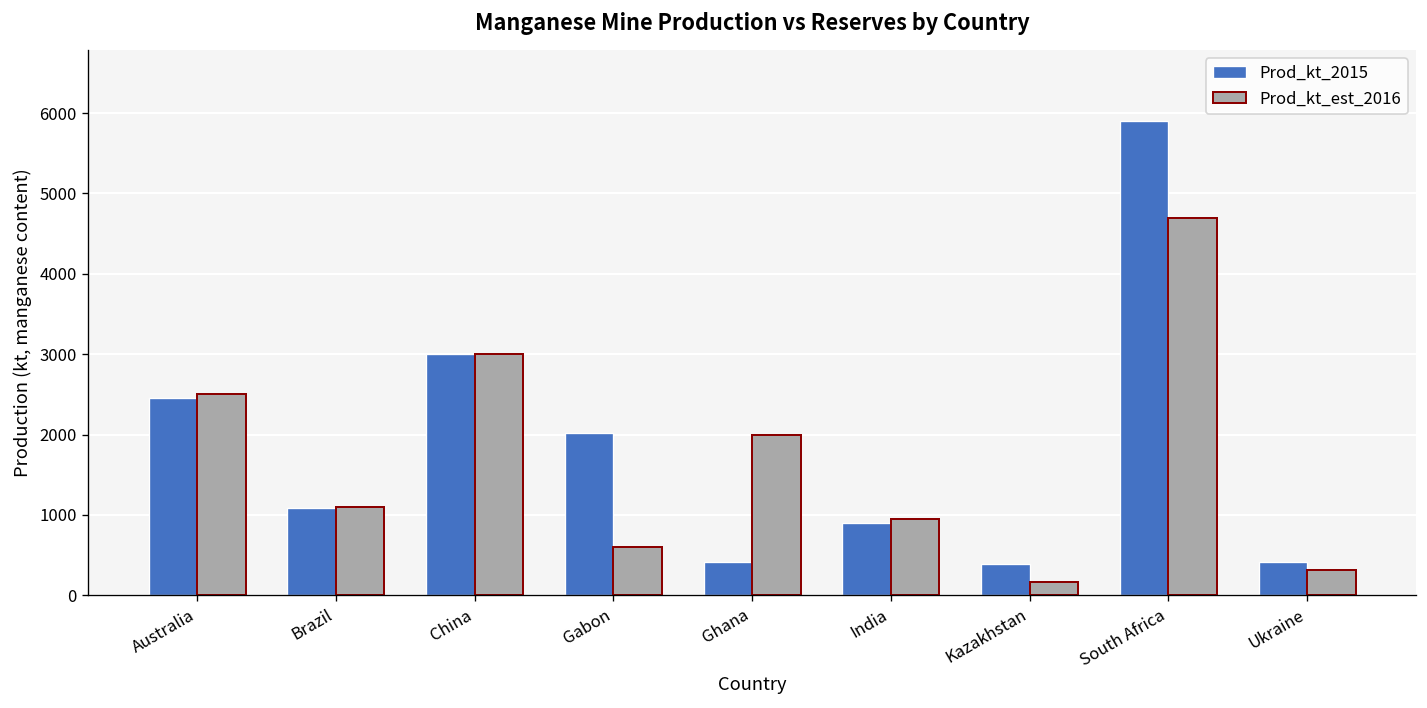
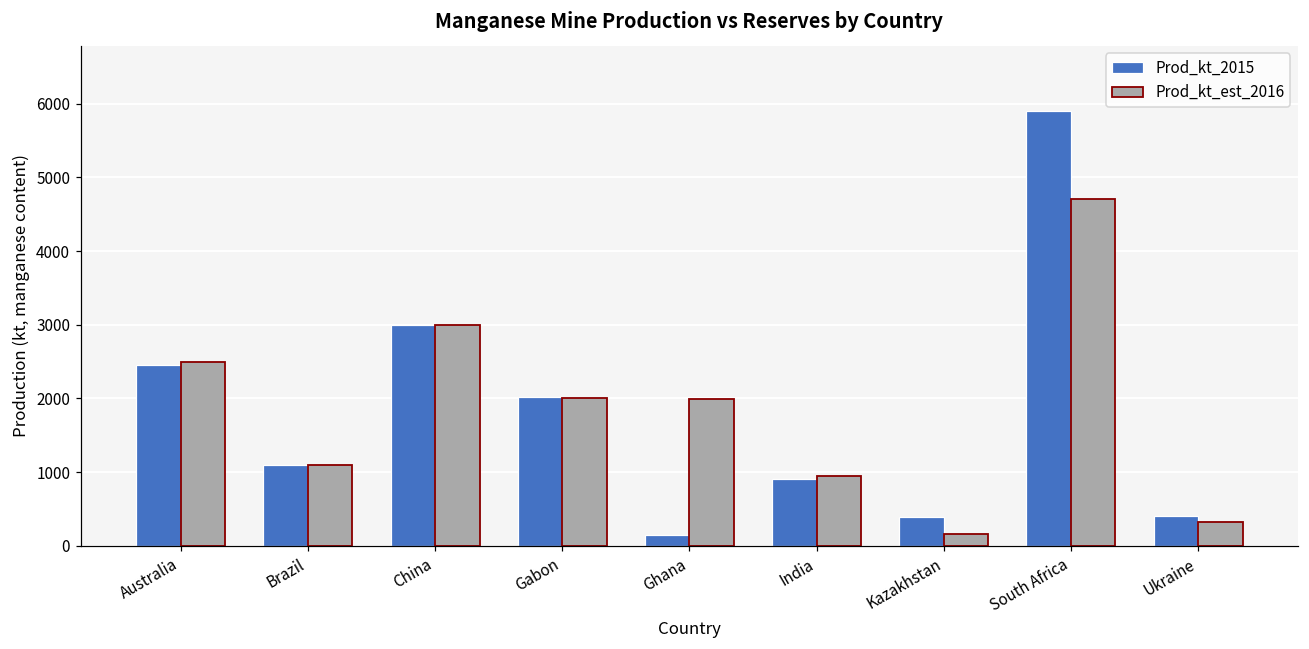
Prod_kt_est_2016, Gabon: 600 -> 2000
Prod_kt_2015, Ghana: 400 -> 100
